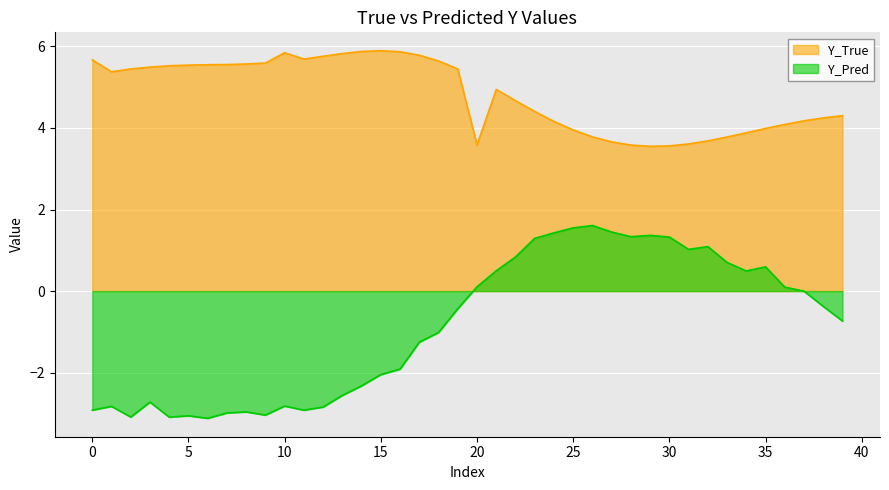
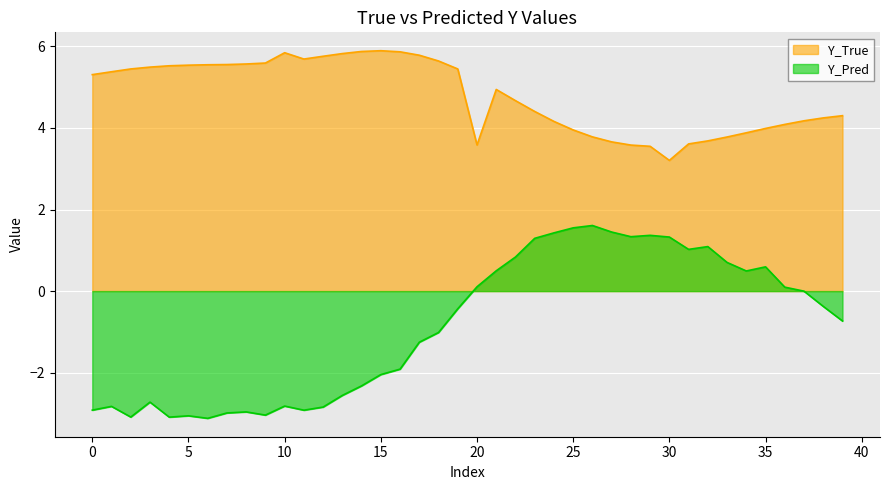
Y_True, 0: 5.7 -> 5.3
Y_True, 30: 3.6 -> 3.2
